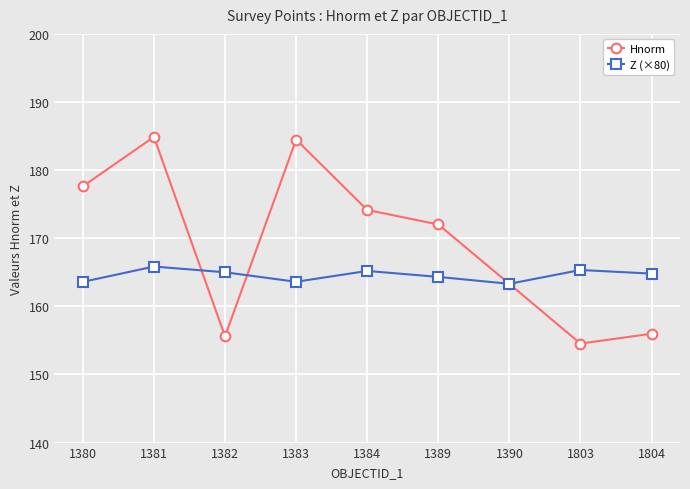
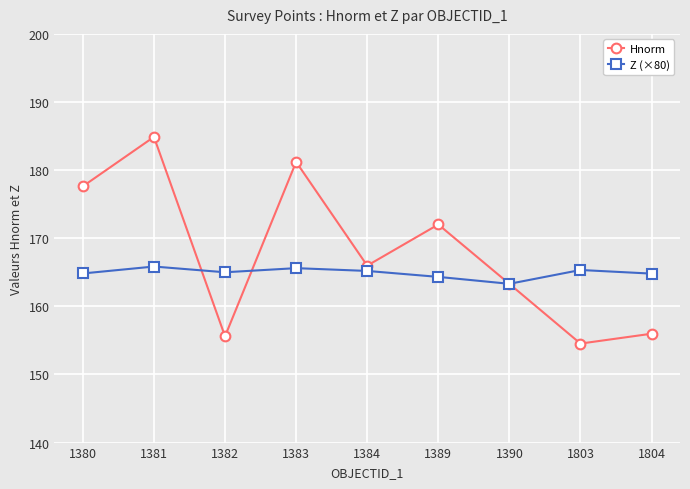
Z (×80), 1380: 164 -> 165
Hnorm, 1383: 184 -> 181
Z (×80), 1383: 164 -> 166
Hnorm, 1384: 174 -> 166
